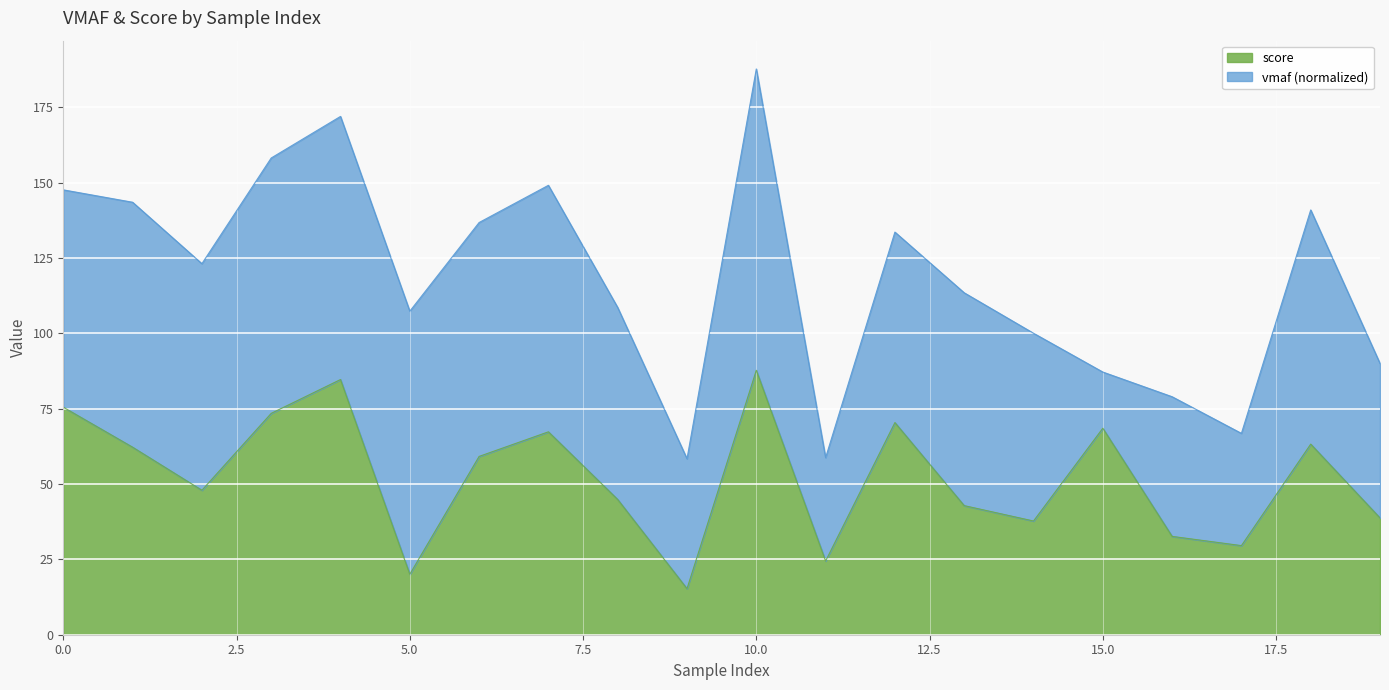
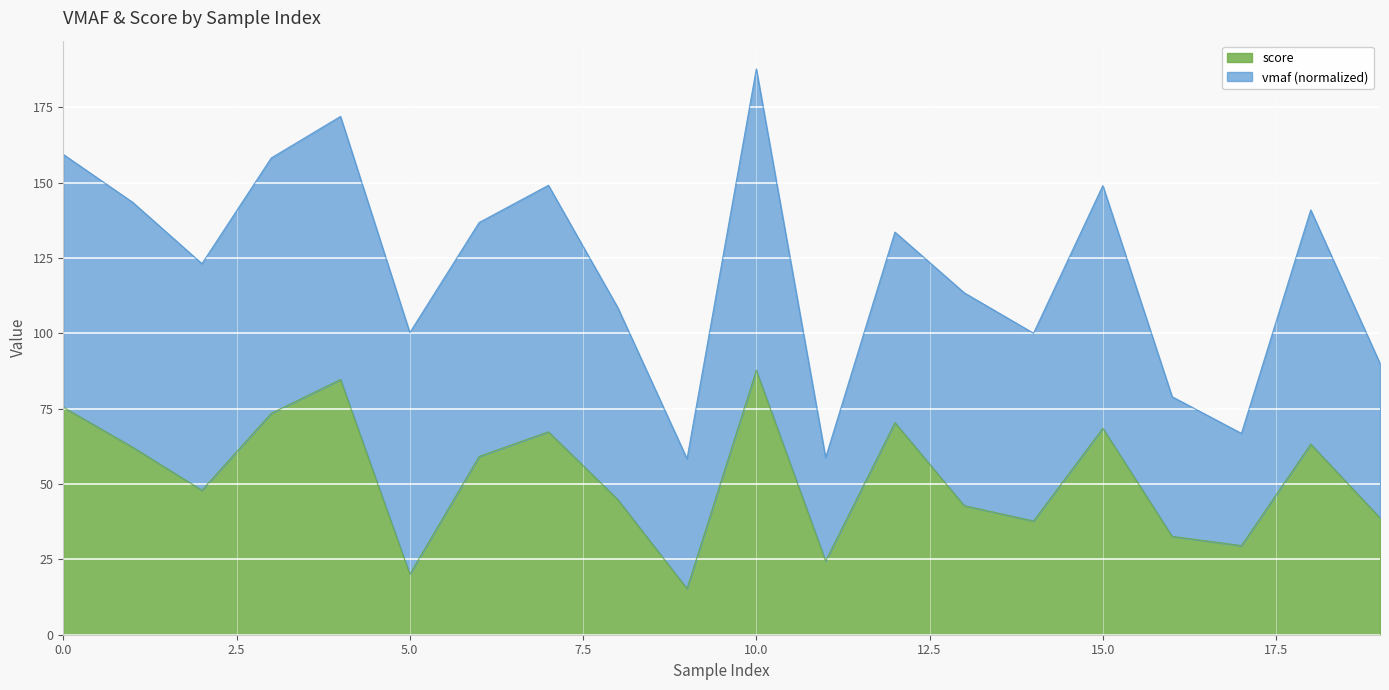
vmaf (normalized), 0.0: 72 -> 84
vmaf (normalized), 5.0: 87 -> 80
vmaf (normalized), 15.0: 19 -> 81
